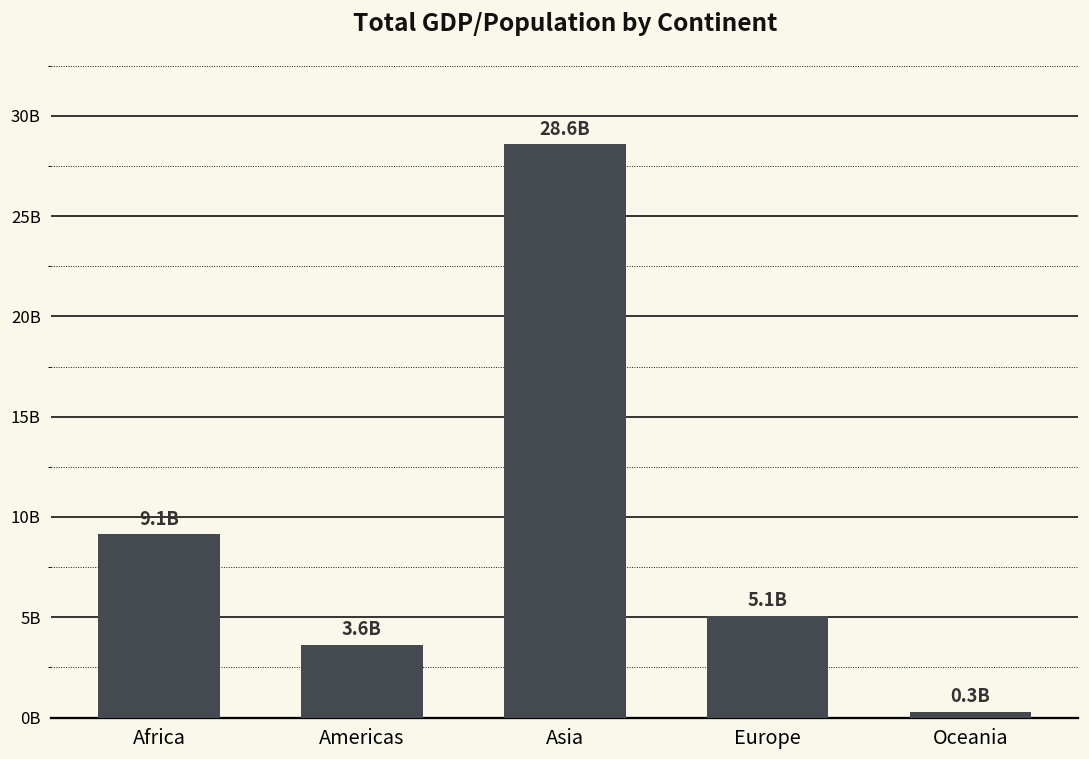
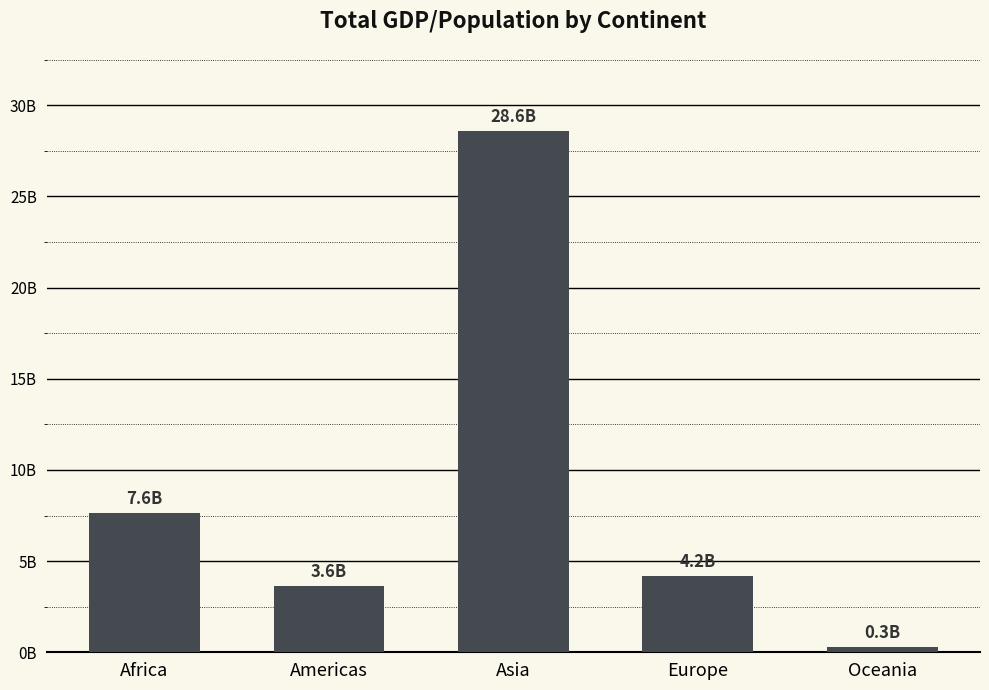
Africa: 9.1B -> 7.6B
Europe: 5.1B -> 4.2B
